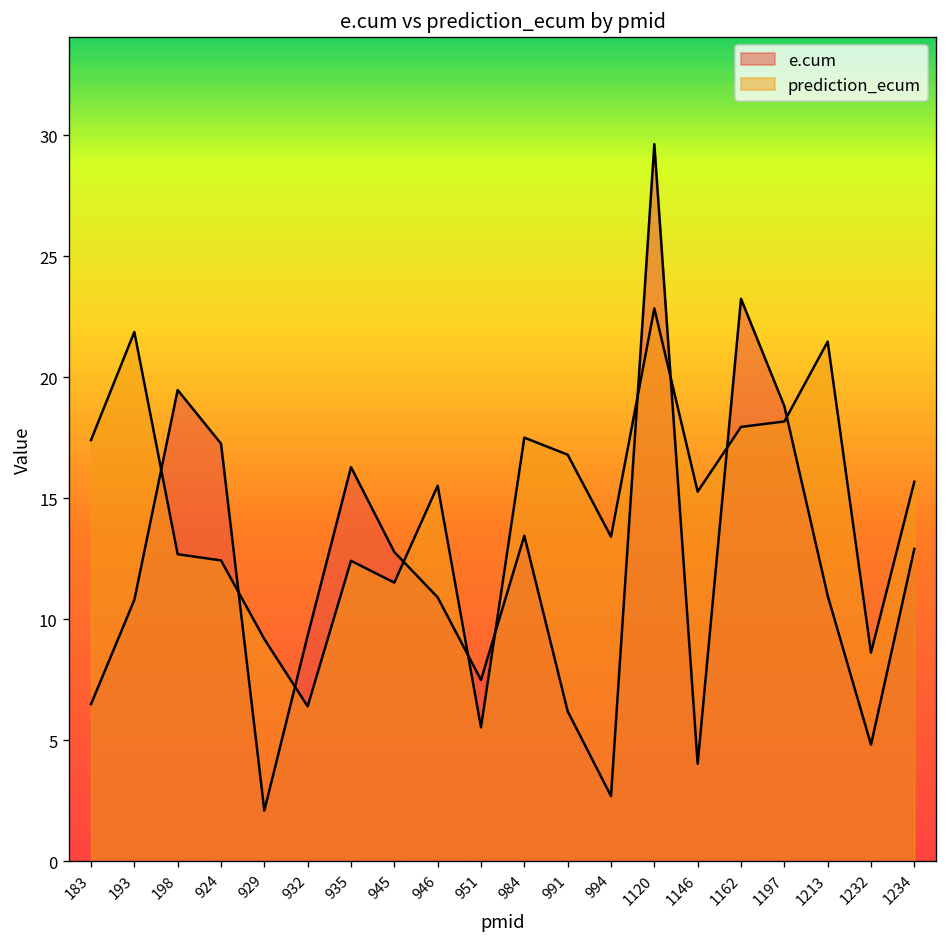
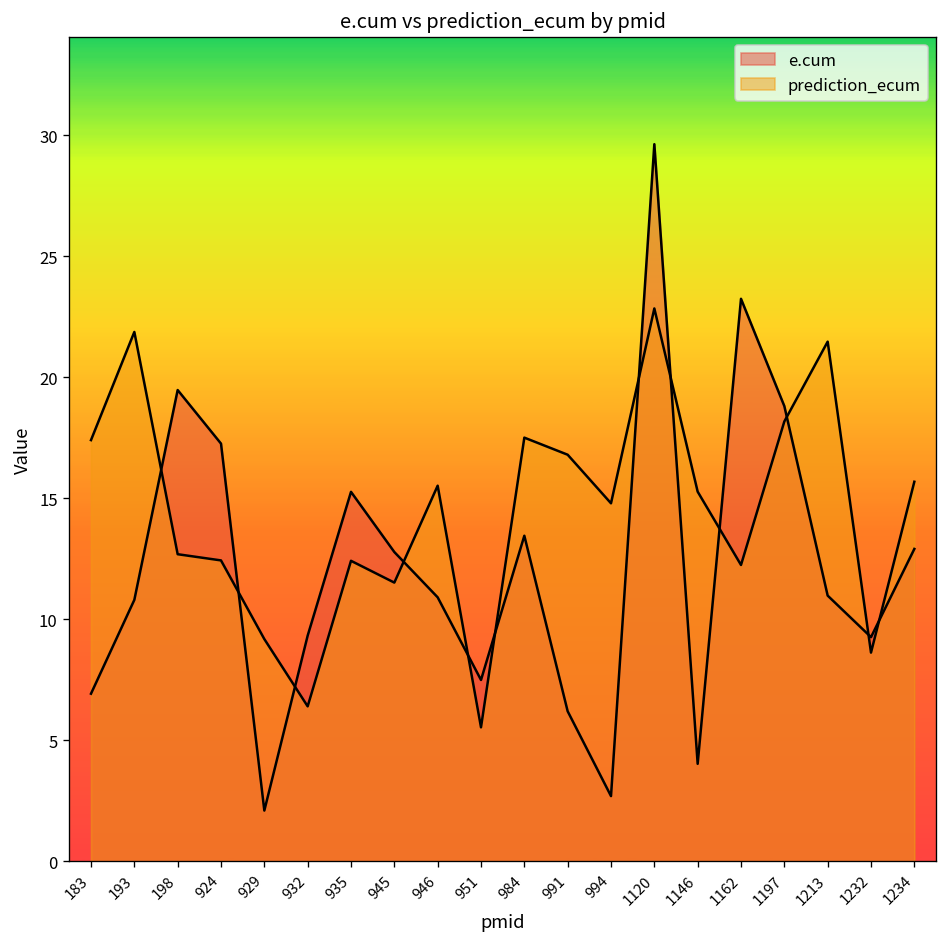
e.cum, 183: 6.5 -> 6.9
e.cum, 935: 16.3 -> 15.3
prediction_ecum, 994: 13.4 -> 14.8
prediction_ecum, 1162: 18.0 -> 12.3
e.cum, 1232: 4.8 -> 9.3
